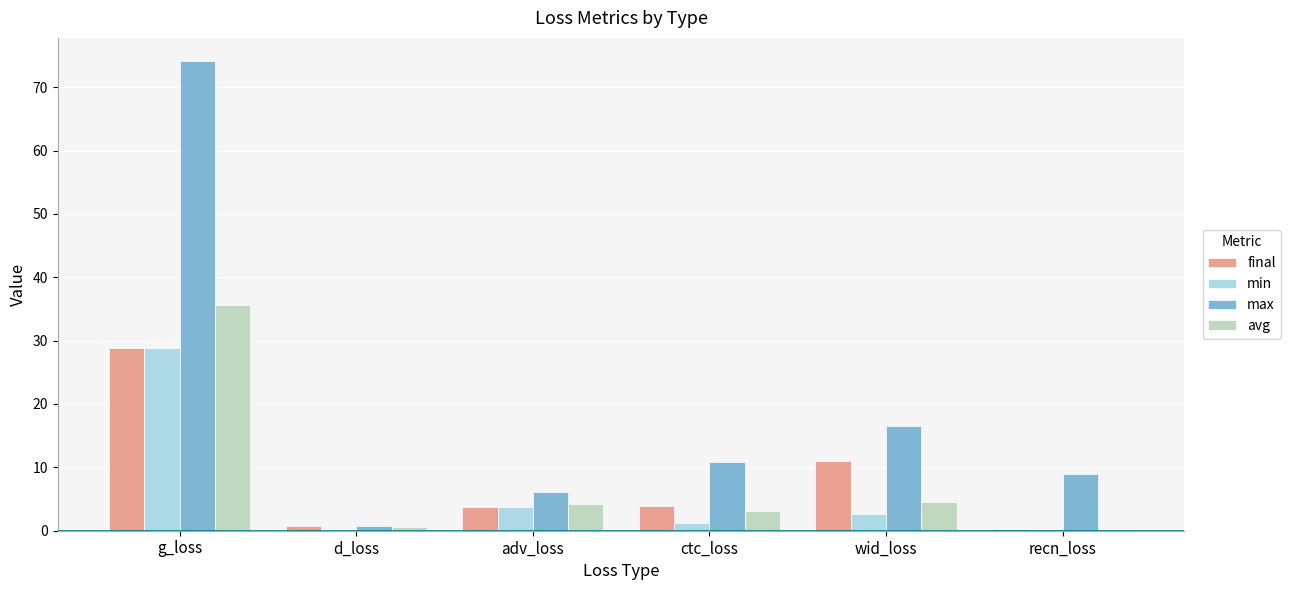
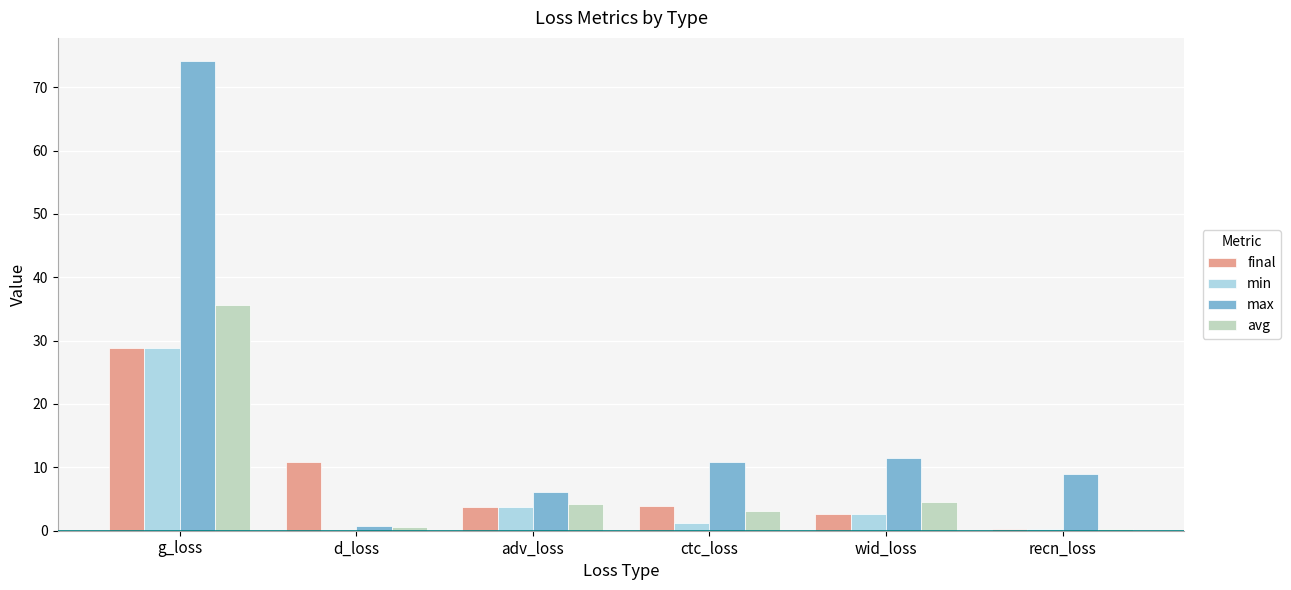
final, d_loss: 1 -> 11
final, wid_loss: 11 -> 3
max, wid_loss: 17 -> 12
